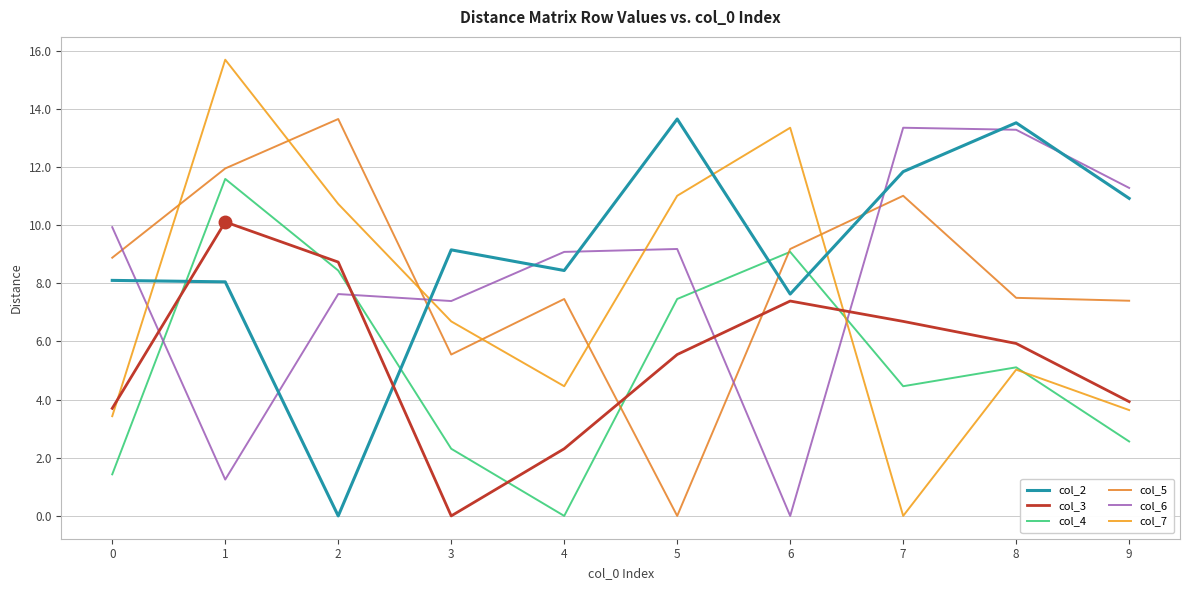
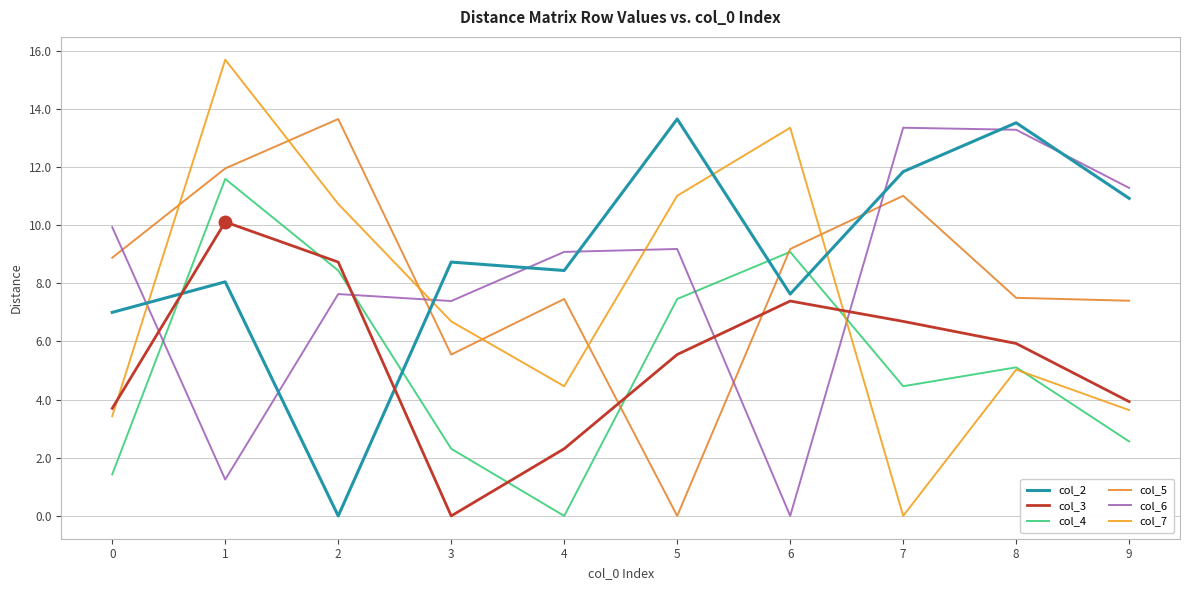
col_2, 0: 8.1 -> 7.0
col_2, 3: 9.2 -> 8.7
